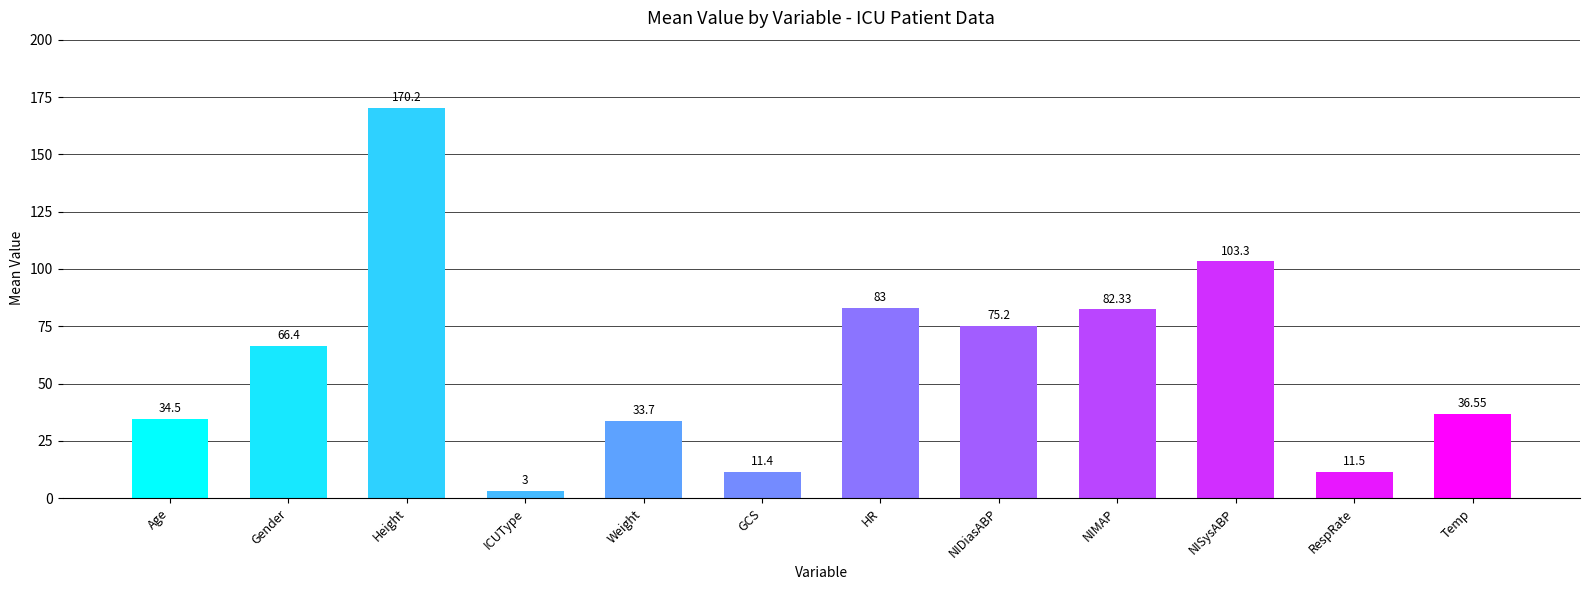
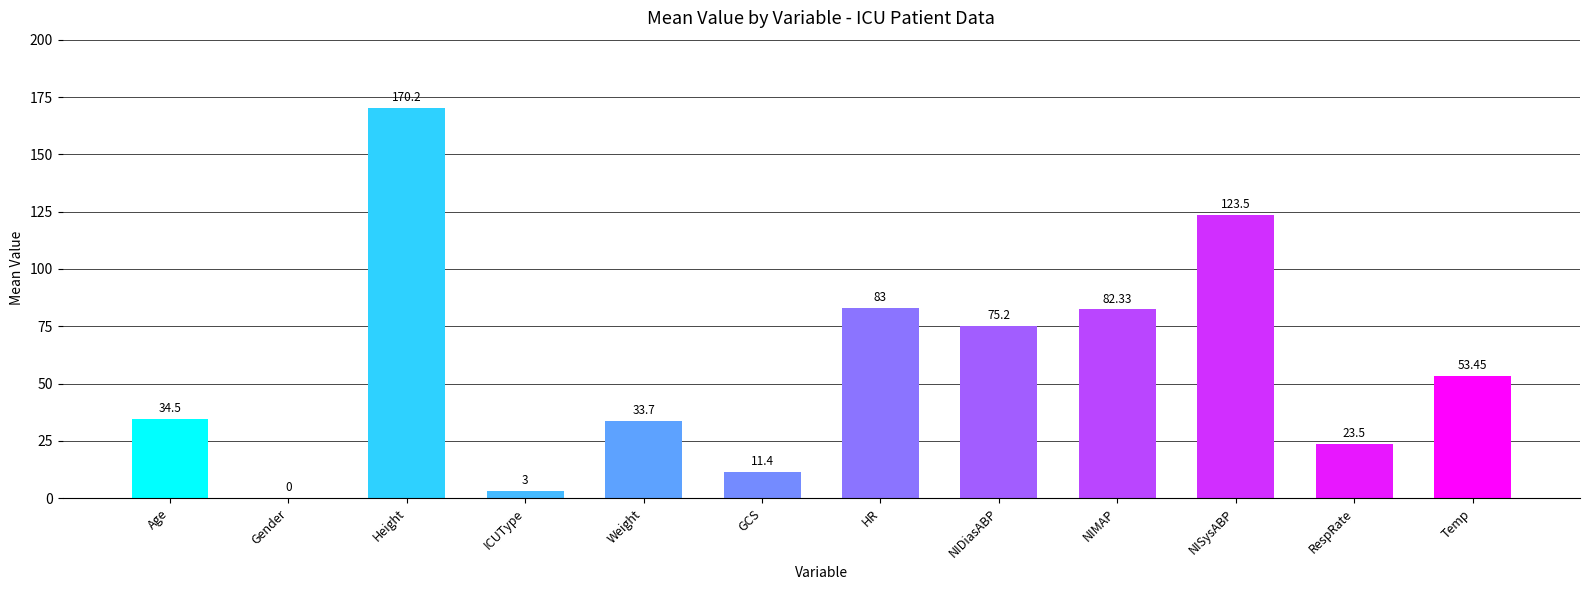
Gender: 66.4 -> 0
NISysABP: 103.3 -> 123.5
RespRate: 11.5 -> 23.5
Temp: 36.55 -> 53.45
